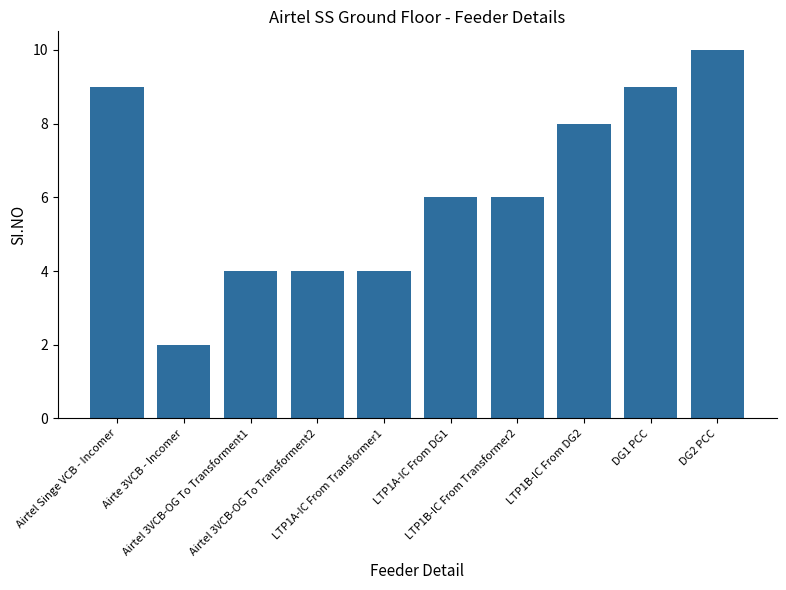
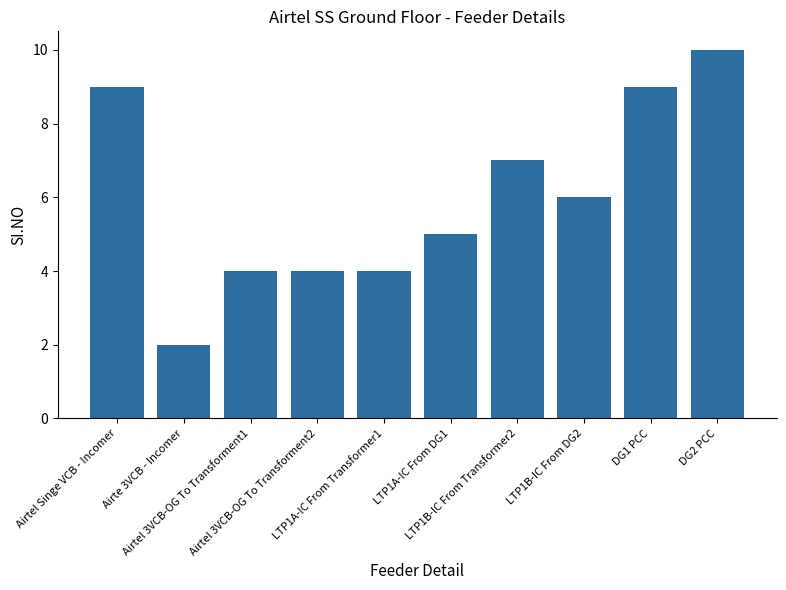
LTP1A-IC From DG1: 6 -> 5
LTP1B-IC From Transformer2: 6 -> 7
LTP1B-IC From DG2: 8 -> 6
